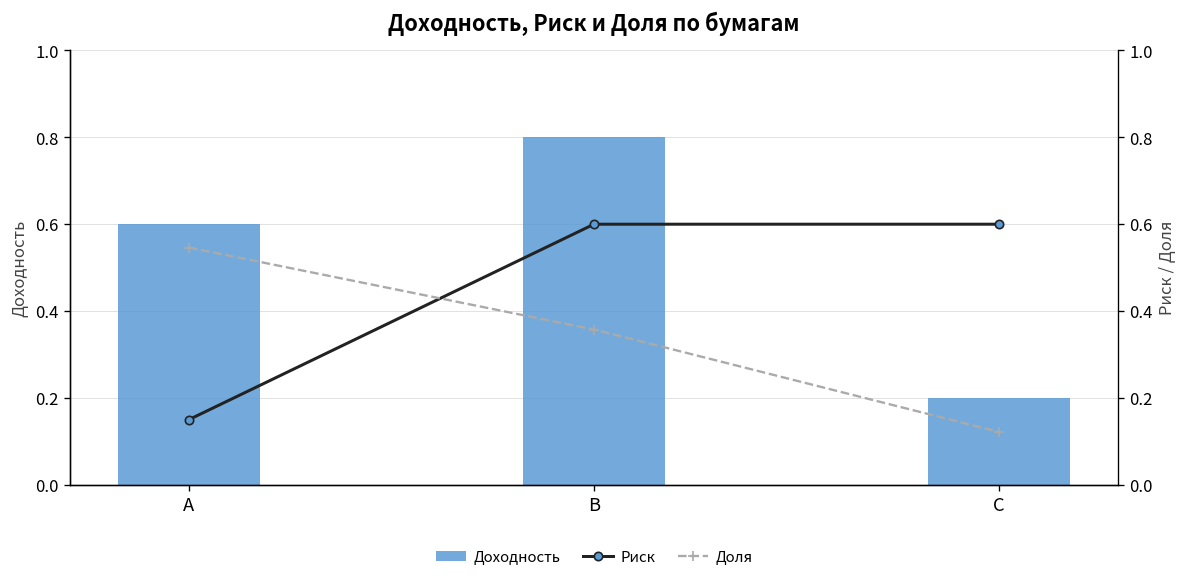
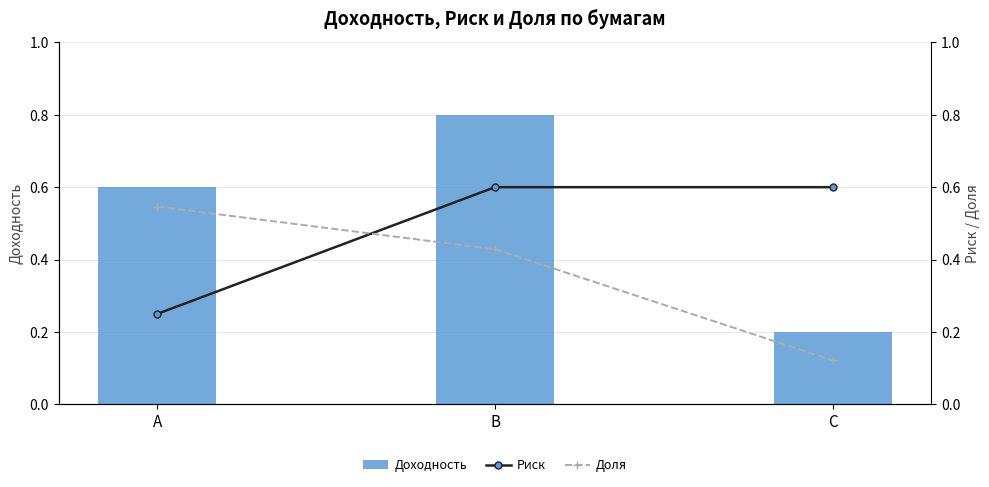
Риск, А: 0.15 -> 0.25
Доля, В: 0.36 -> 0.43
